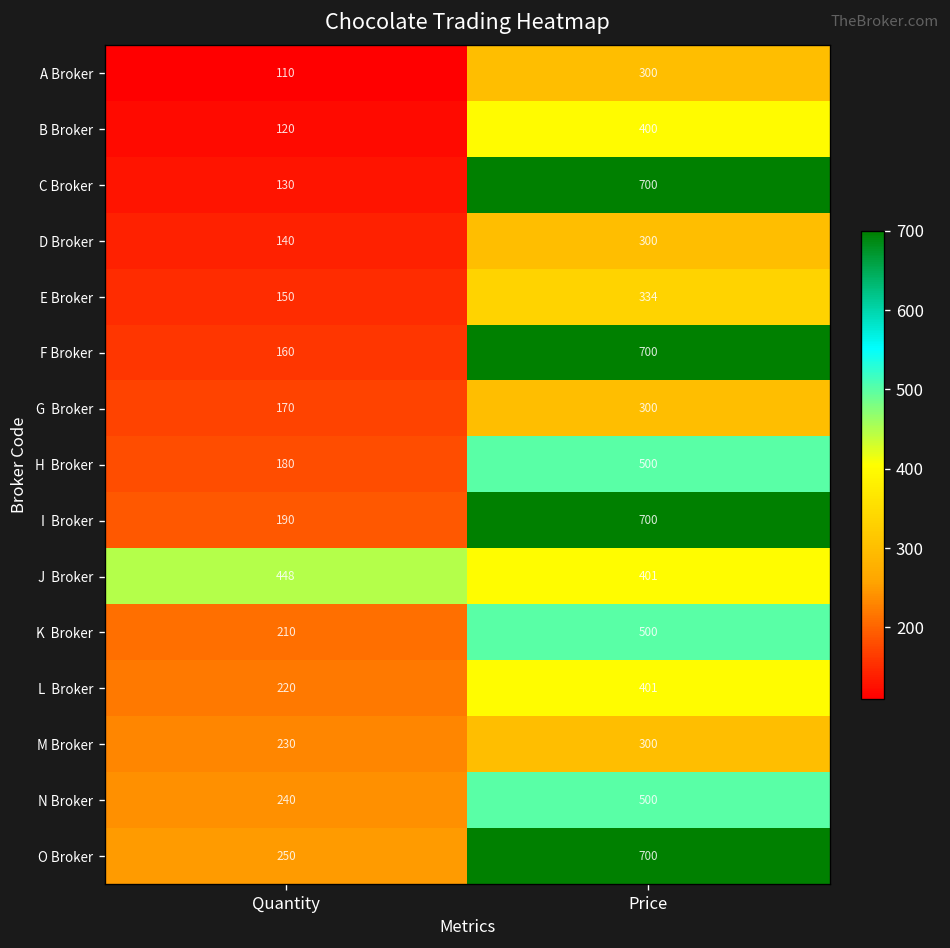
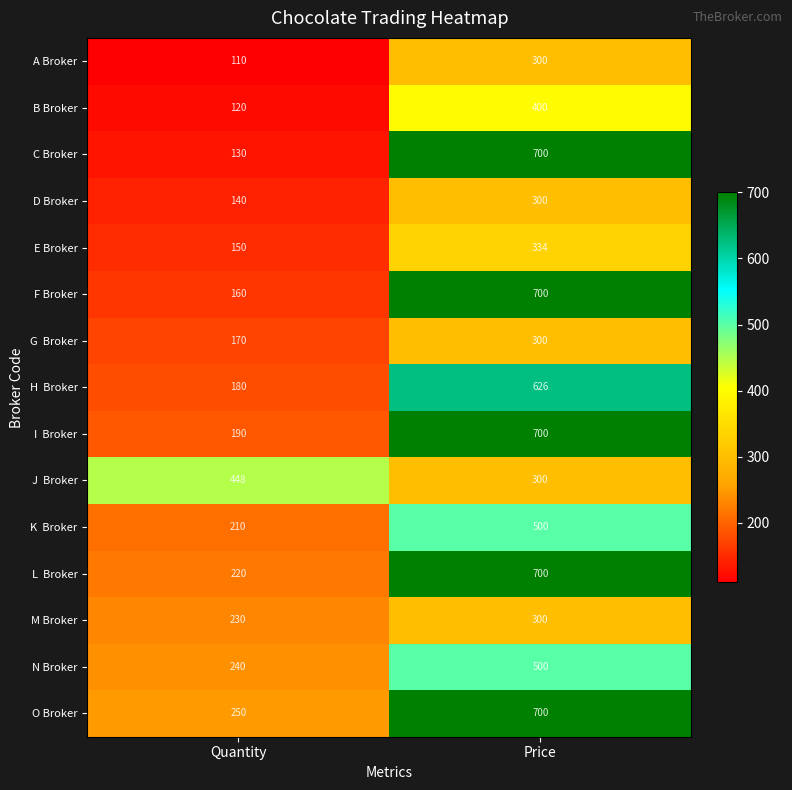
H Broker, Price: 500 -> 626
J Broker, Price: 401 -> 300
L Broker, Price: 401 -> 700
